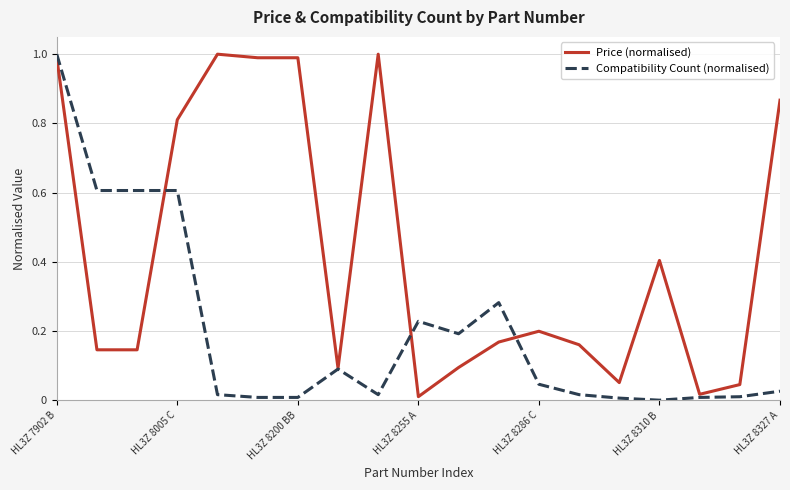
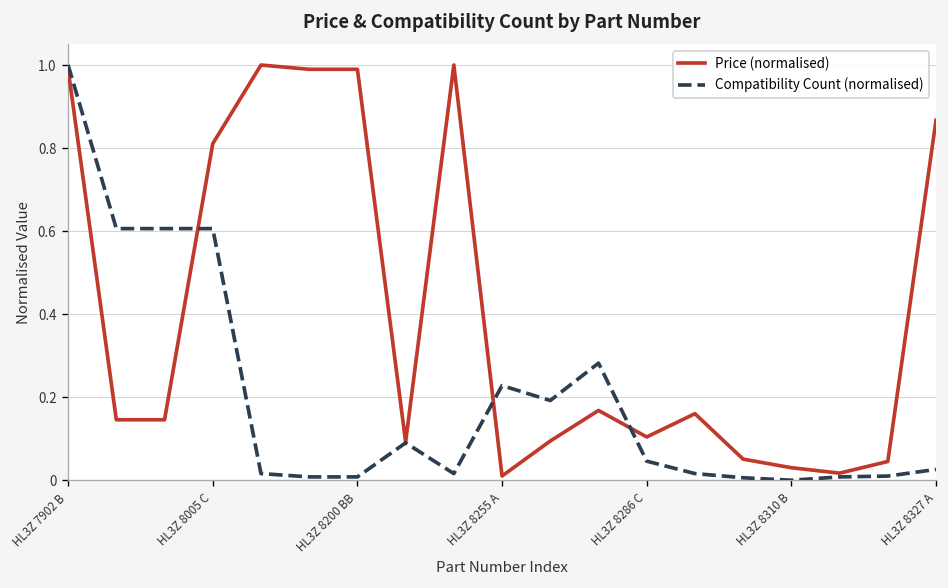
Price (normalised), HL3Z 8286 C: 0.20 -> 0.10
Price (normalised), HL3Z 8310 B: 0.40 -> 0.03
